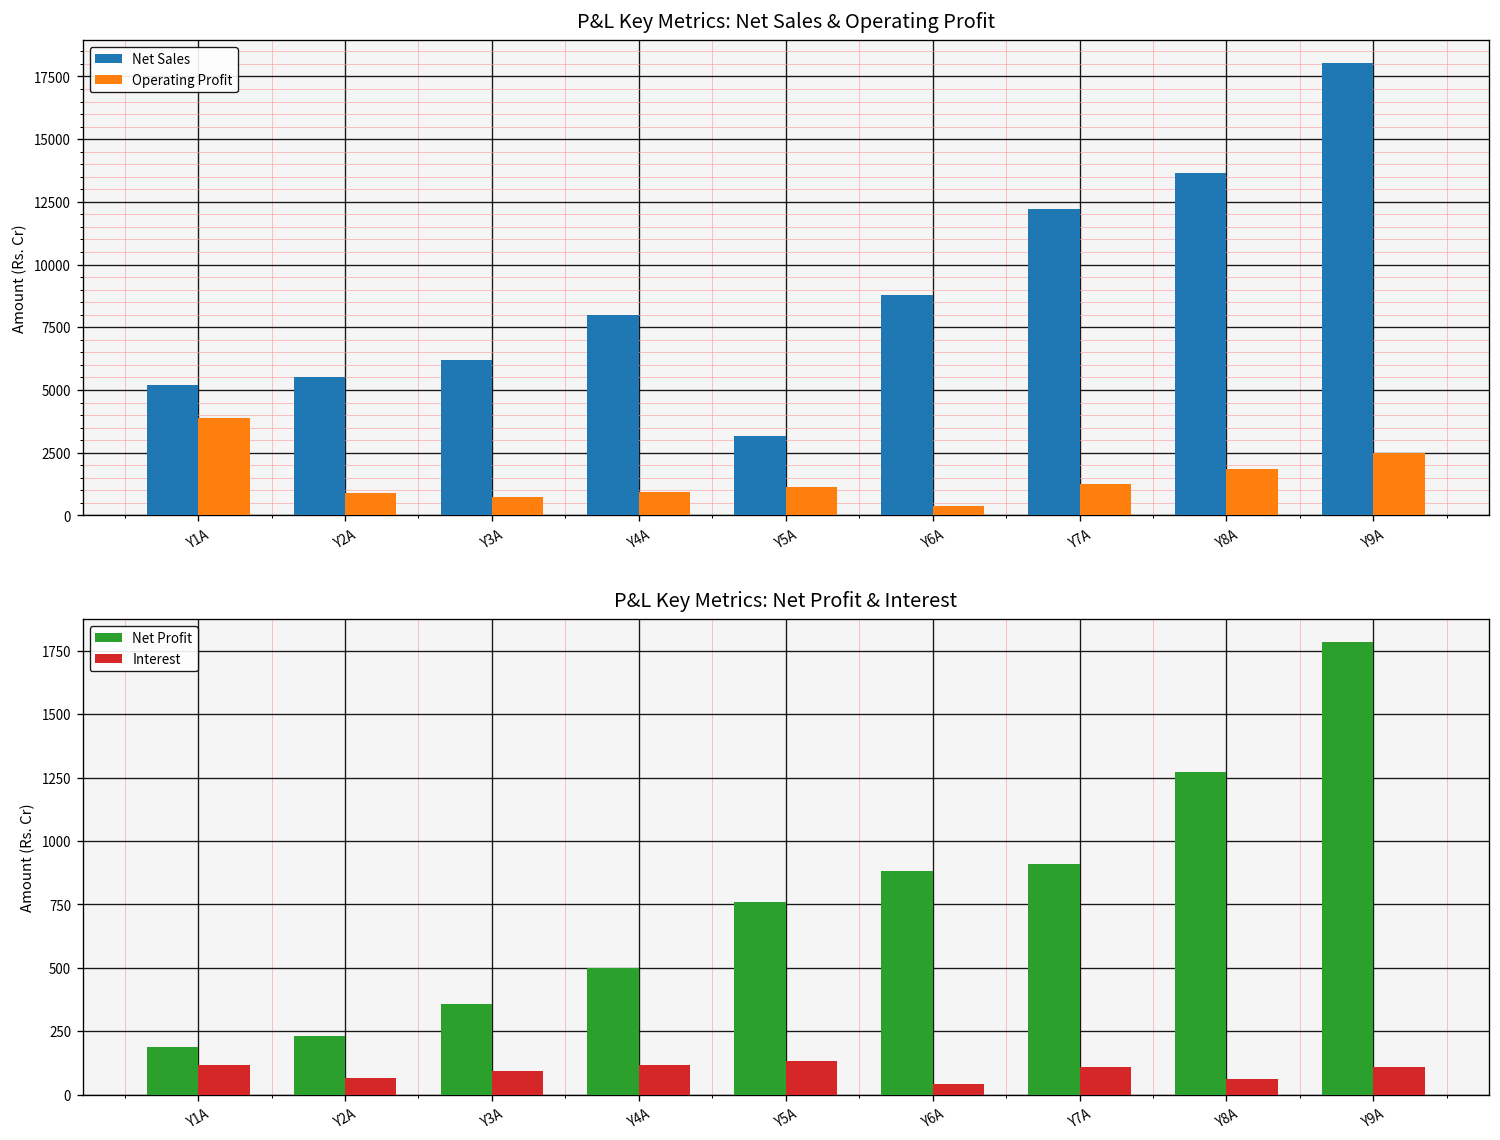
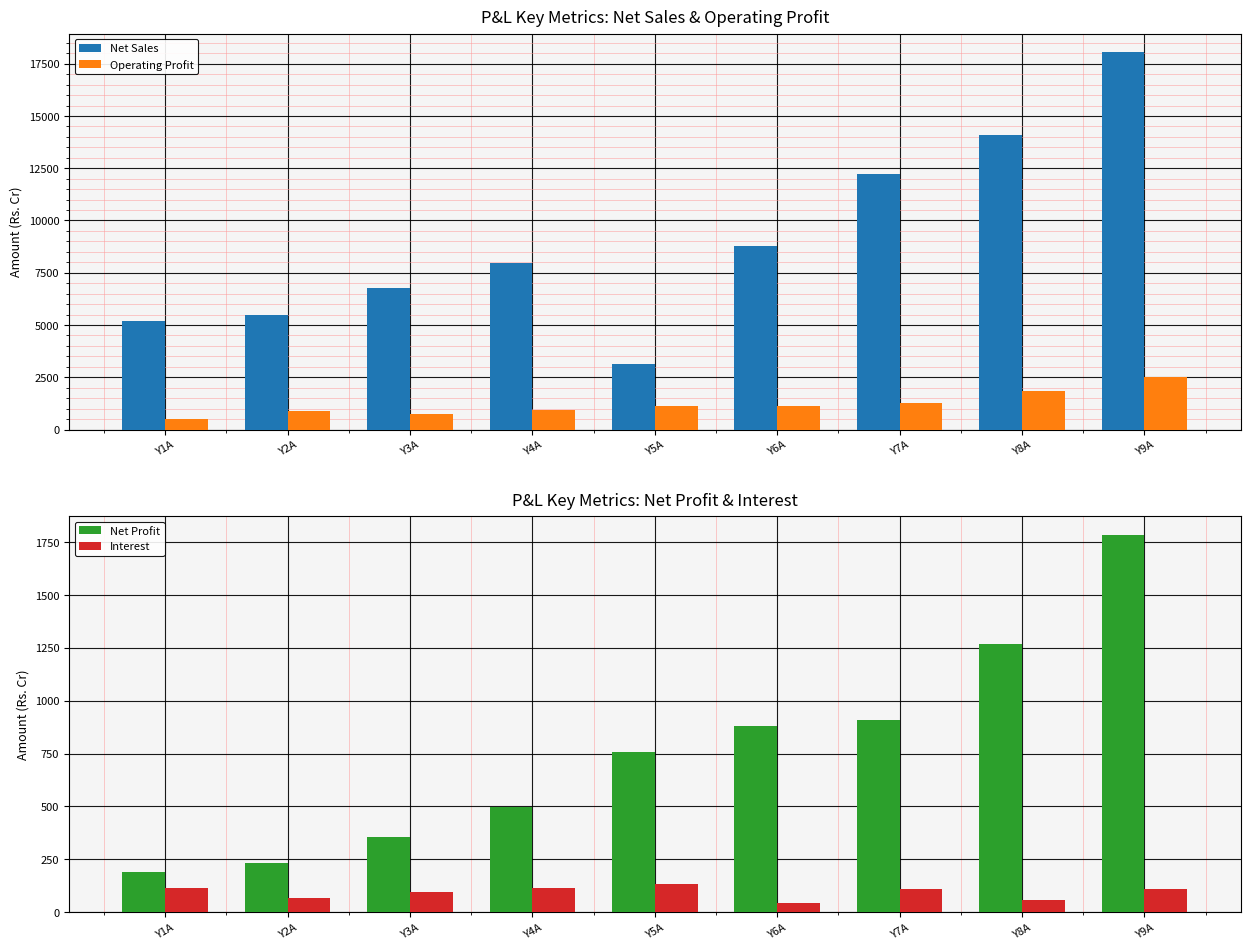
P&L Key Metrics: Net Sales & Operating Profit, Operating Profit, Y1A: 3900 -> 500
P&L Key Metrics: Net Sales & Operating Profit, Net Sales, Y3A: 6200 -> 6800
P&L Key Metrics: Net Sales & Operating Profit, Operating Profit, Y6A: 400 -> 1100
P&L Key Metrics: Net Sales & Operating Profit, Net Sales, Y8A: 13600 -> 14100
